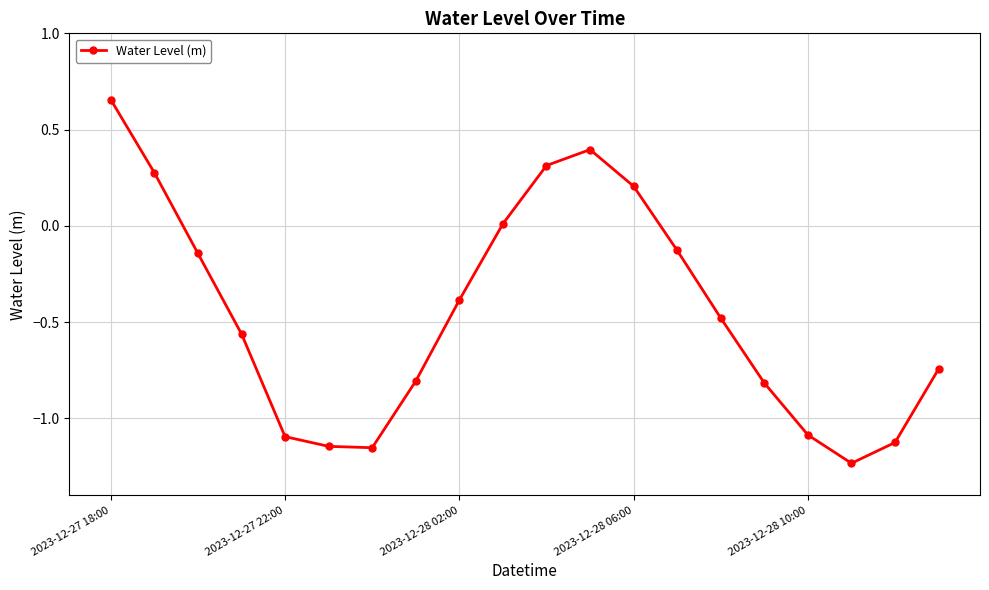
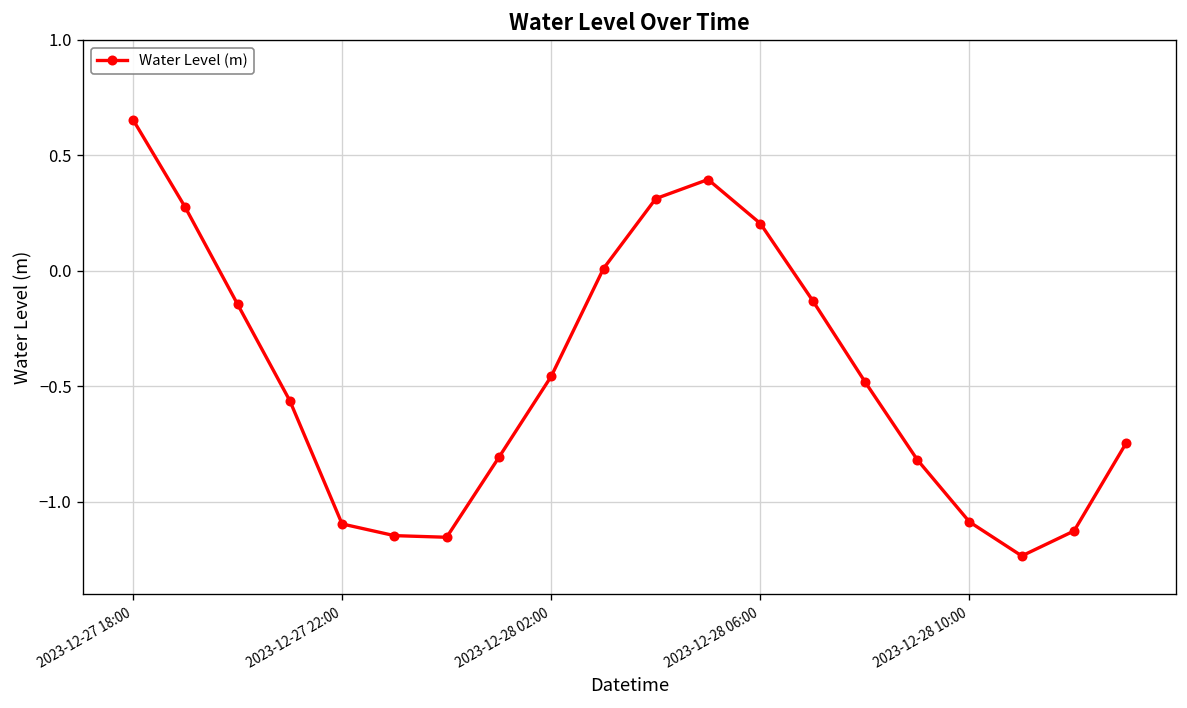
2023-12-28 02:00: -0.39 -> -0.46
